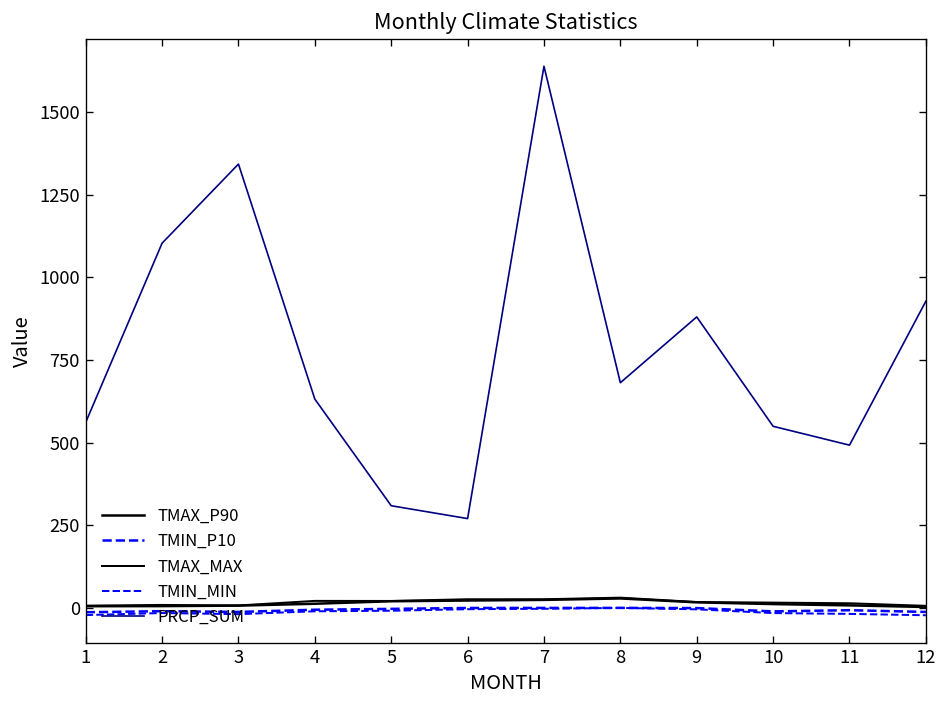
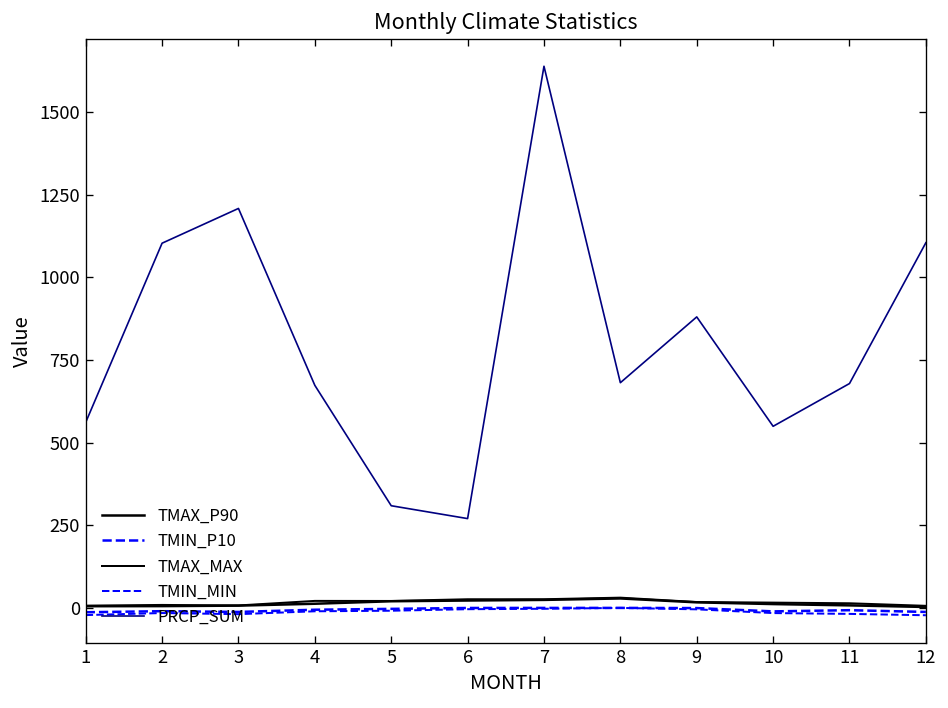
PRCP_SUM, 3: 1340 -> 1210
PRCP_SUM, 4: 630 -> 670
PRCP_SUM, 11: 490 -> 680
PRCP_SUM, 12: 930 -> 1100
